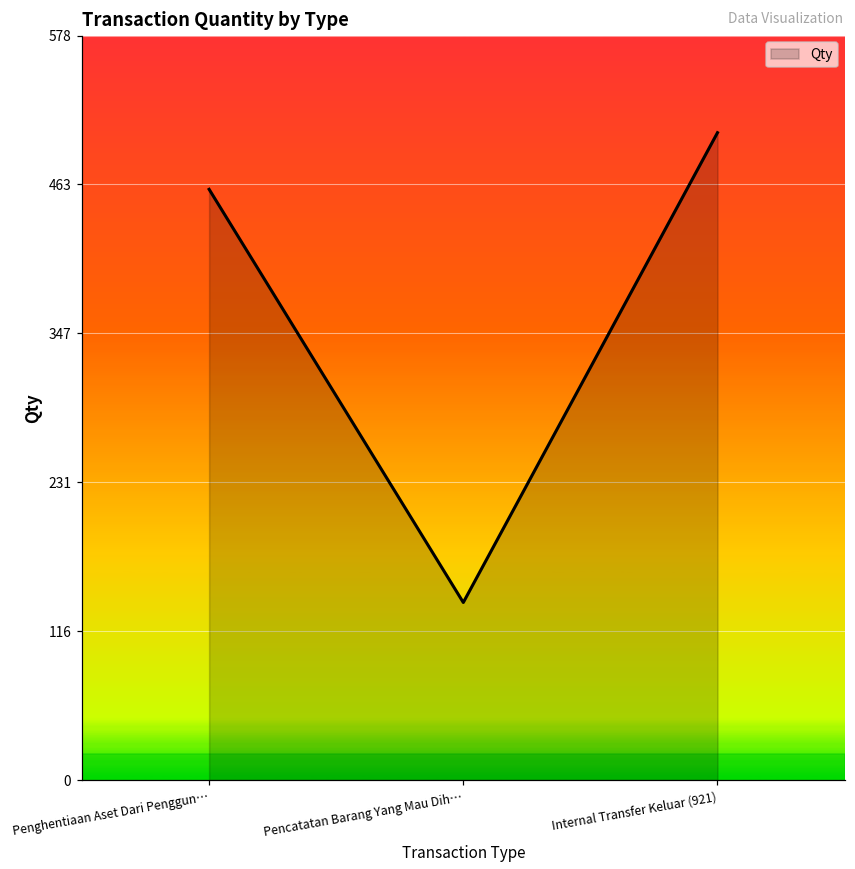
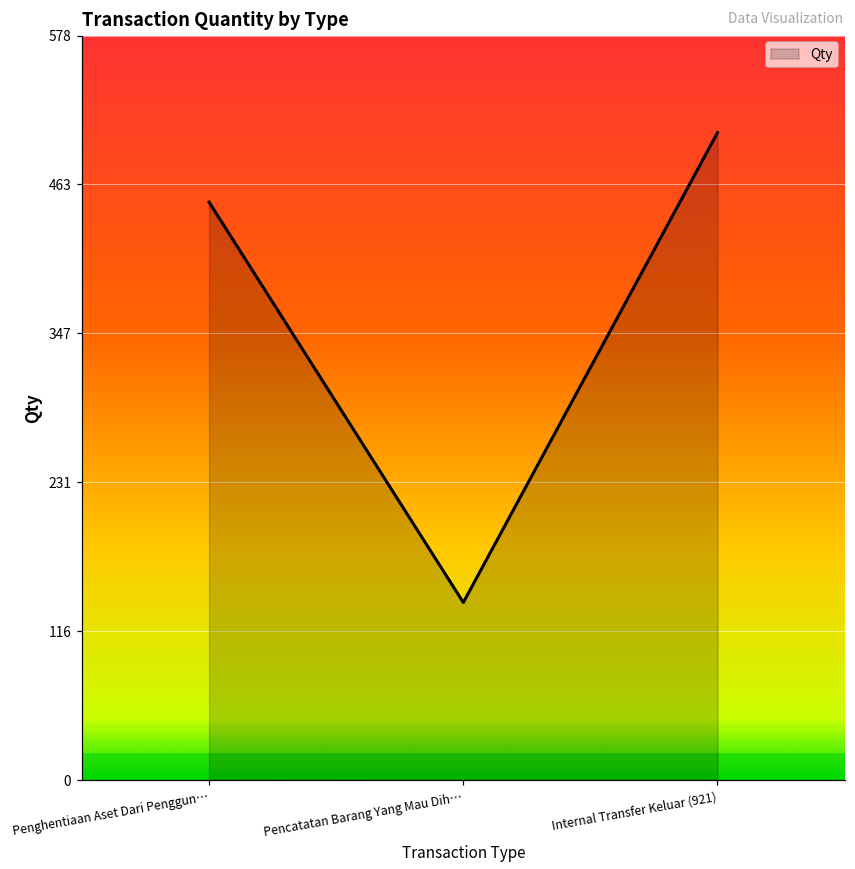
Penghentiaan Aset Dari Penggun…: 459 -> 449
